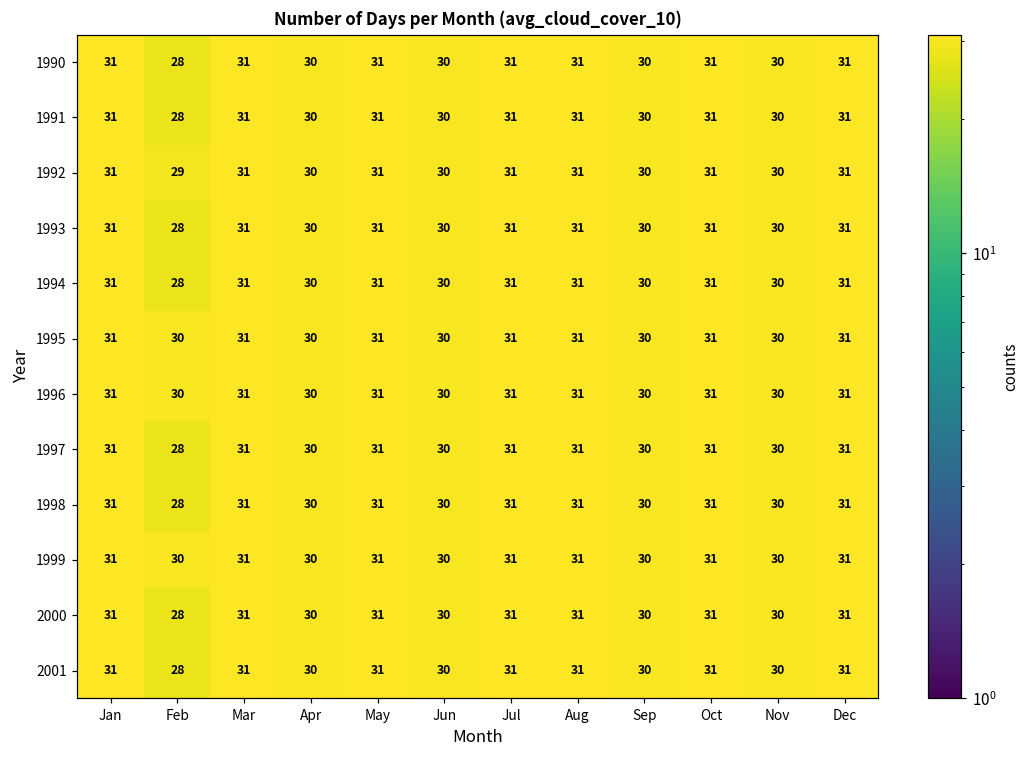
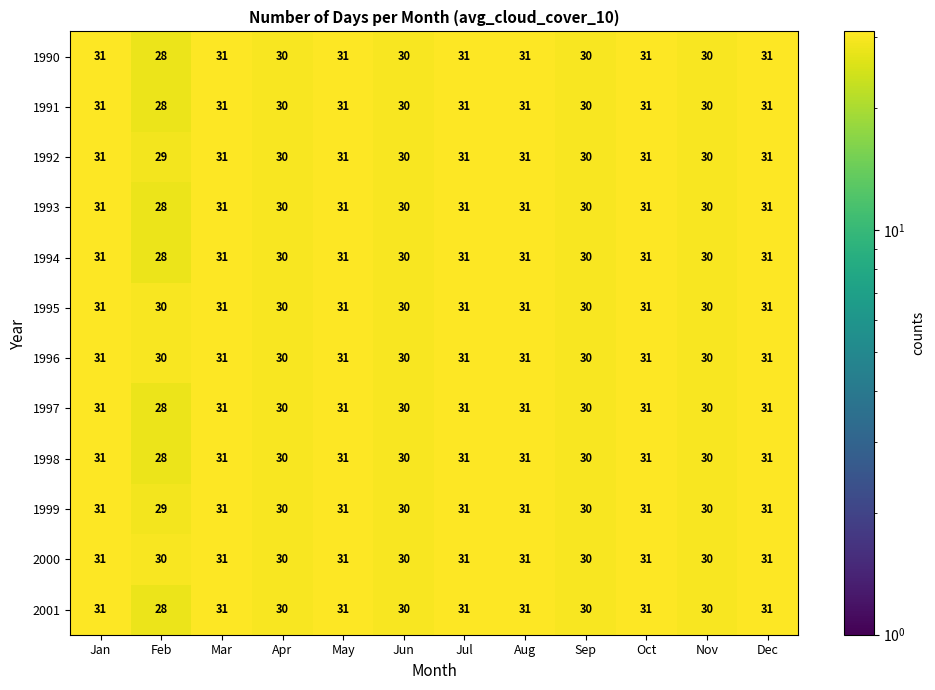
1999, Feb: 30 -> 29
2000, Feb: 28 -> 30
